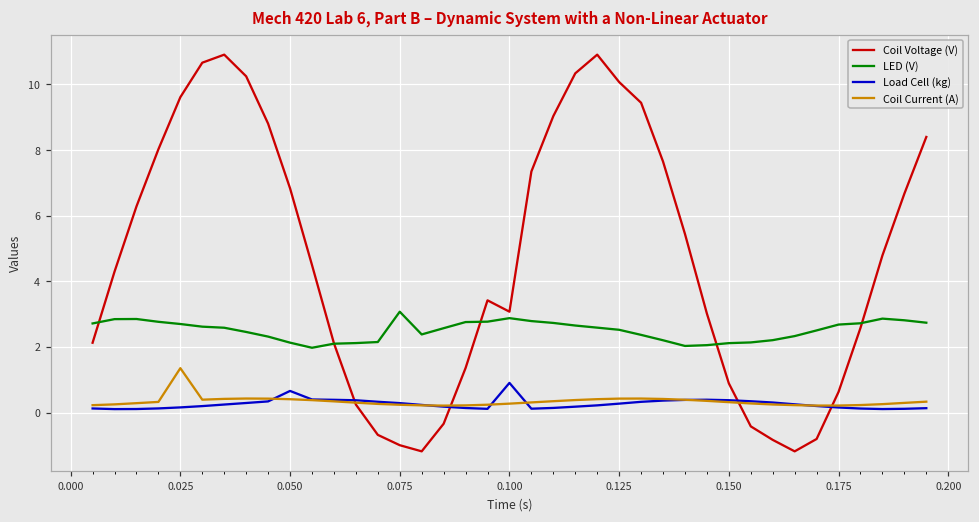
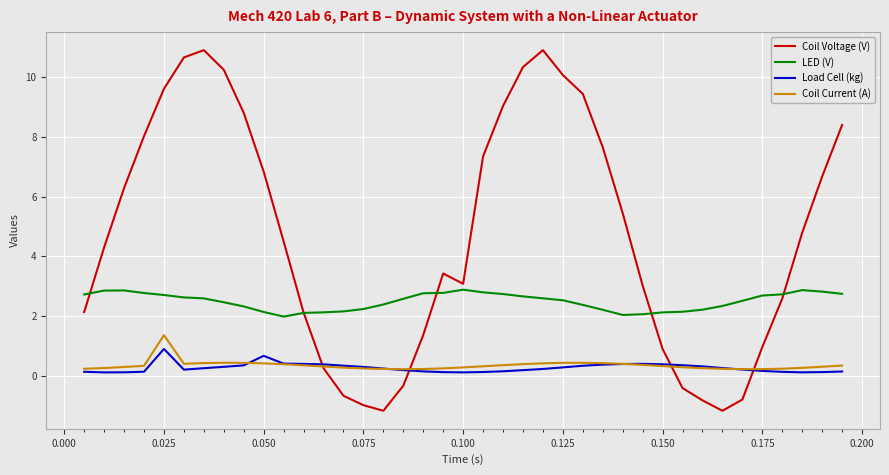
Load Cell (kg), 0.025: 0.2 -> 0.9
LED (V), 0.075: 3.1 -> 2.2
Load Cell (kg), 0.100: 0.9 -> 0.1
Coil Voltage (V), 0.175: 0.6 -> 1.0
